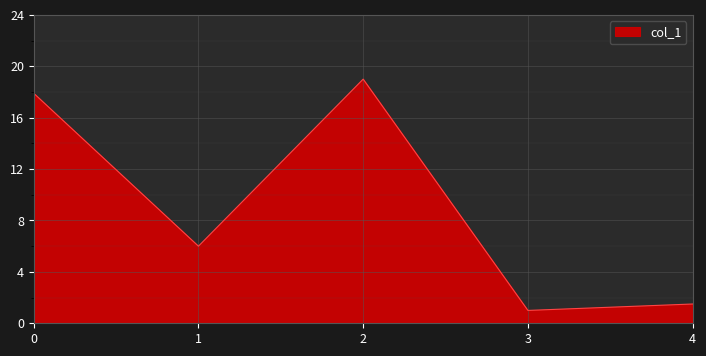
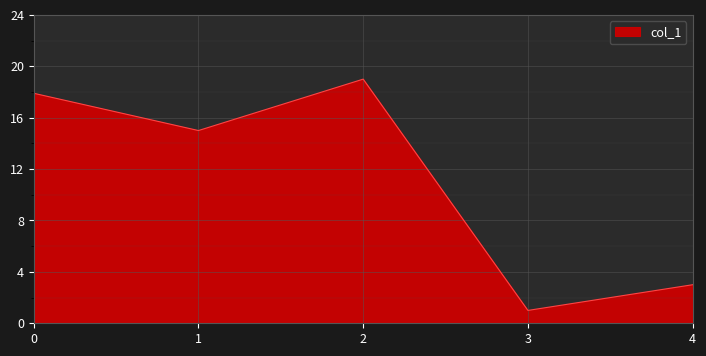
1: 6 -> 15
4: 1.5 -> 3.0
